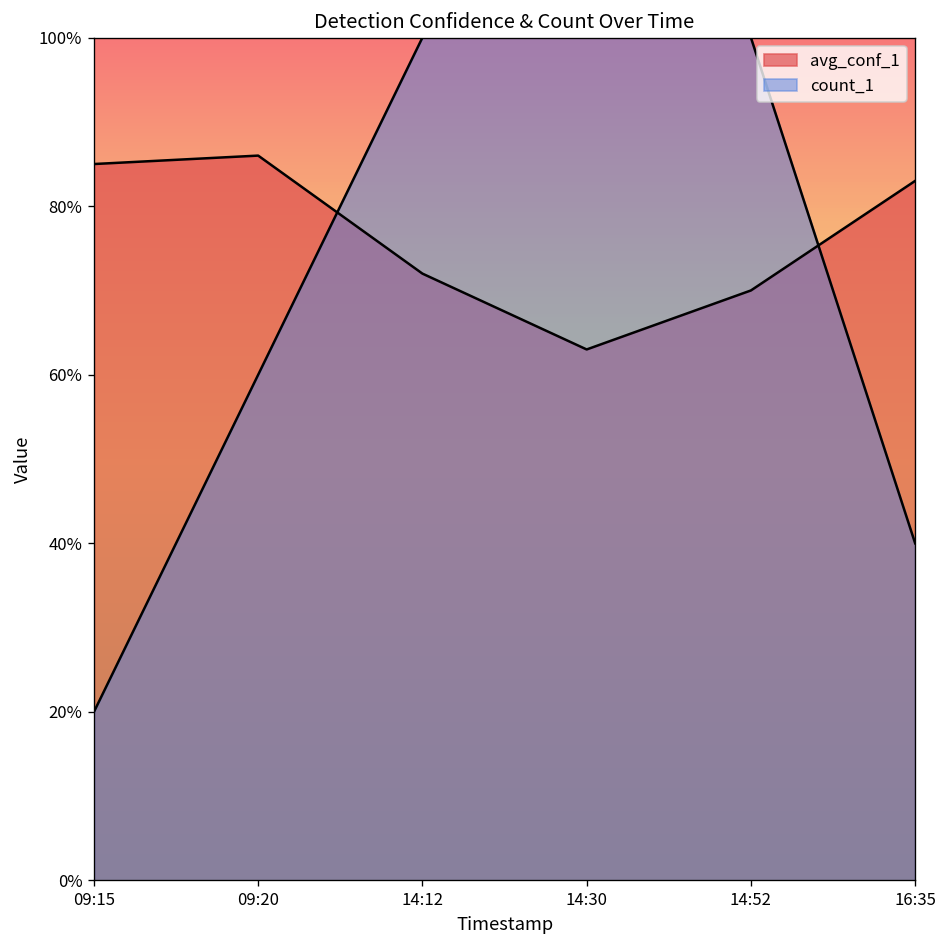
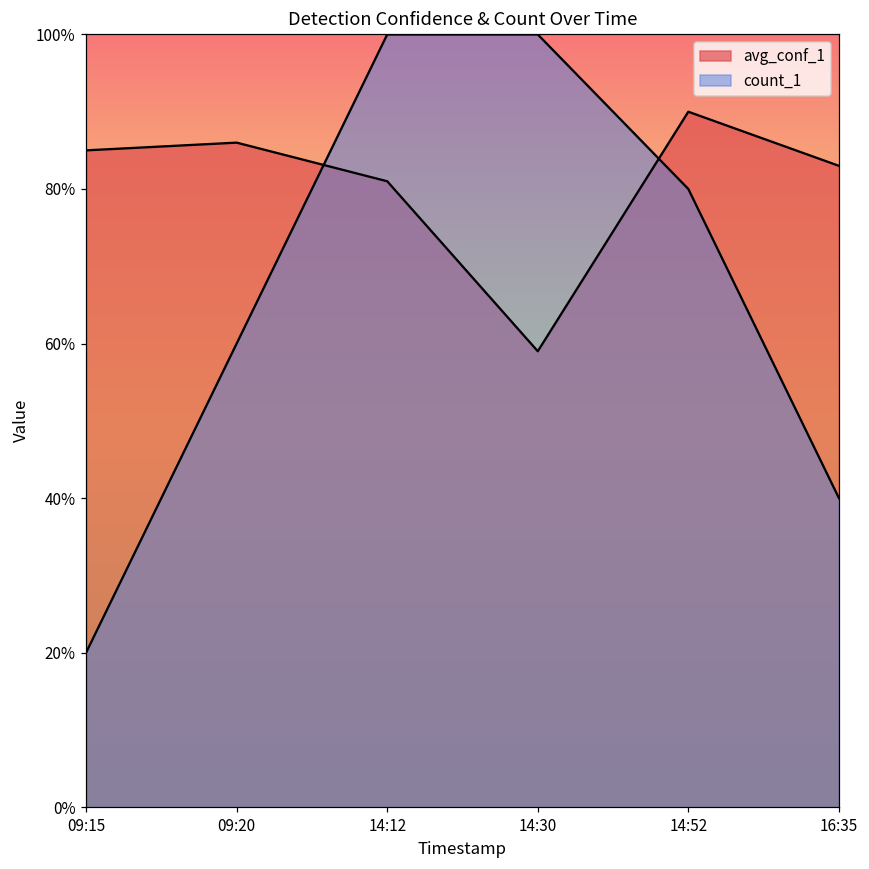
avg_conf_1, 14:12: 72% -> 81%
avg_conf_1, 14:30: 63% -> 59%
avg_conf_1, 14:52: 70% -> 90%
count_1, 14:52: 100% -> 80%
